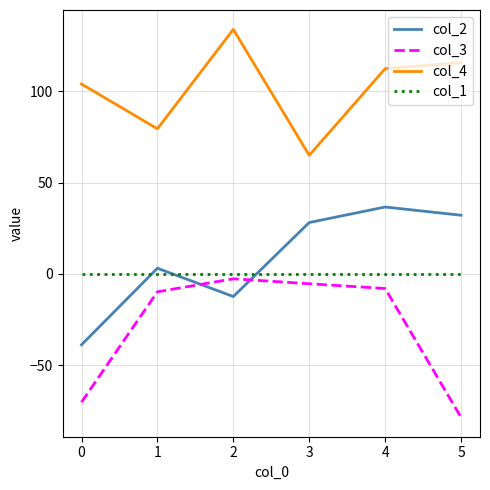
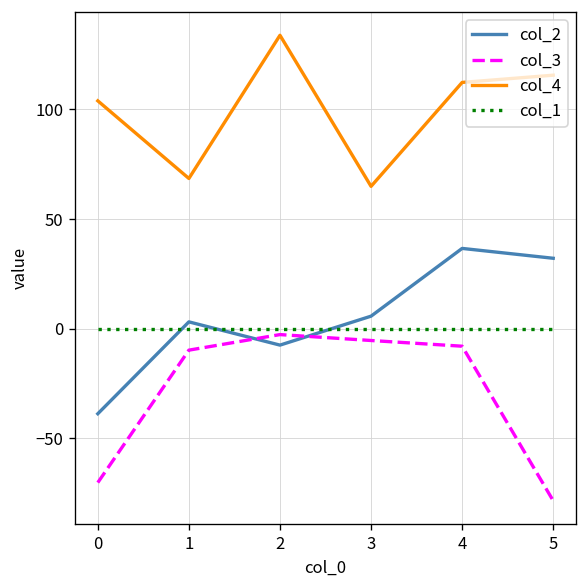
col_4, 1: 79 -> 69
col_2, 2: -12 -> -8
col_2, 3: 28 -> 6
